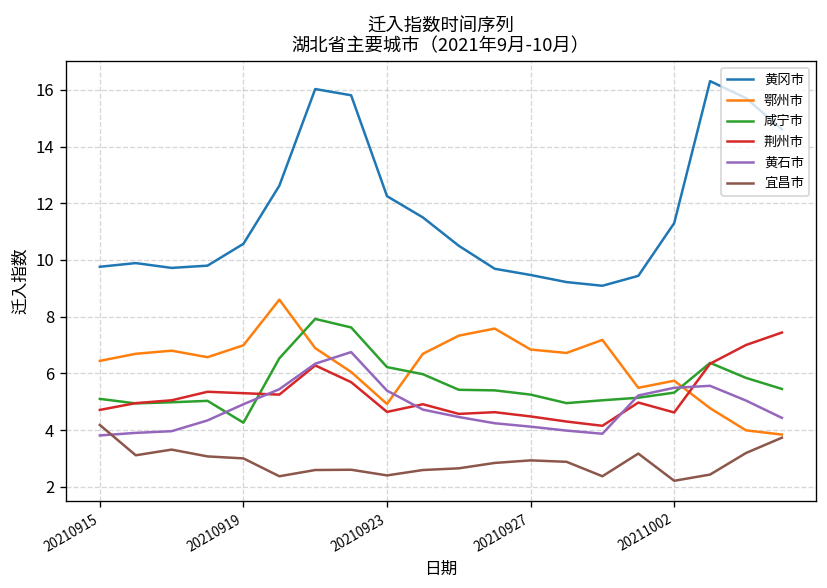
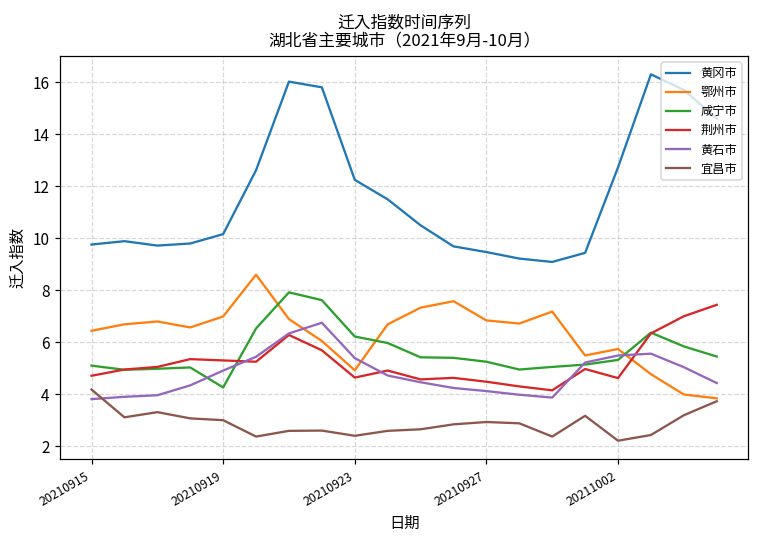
黄冈市, 20210919: 10.6 -> 10.2
黄冈市, 20211002: 11.3 -> 12.7
